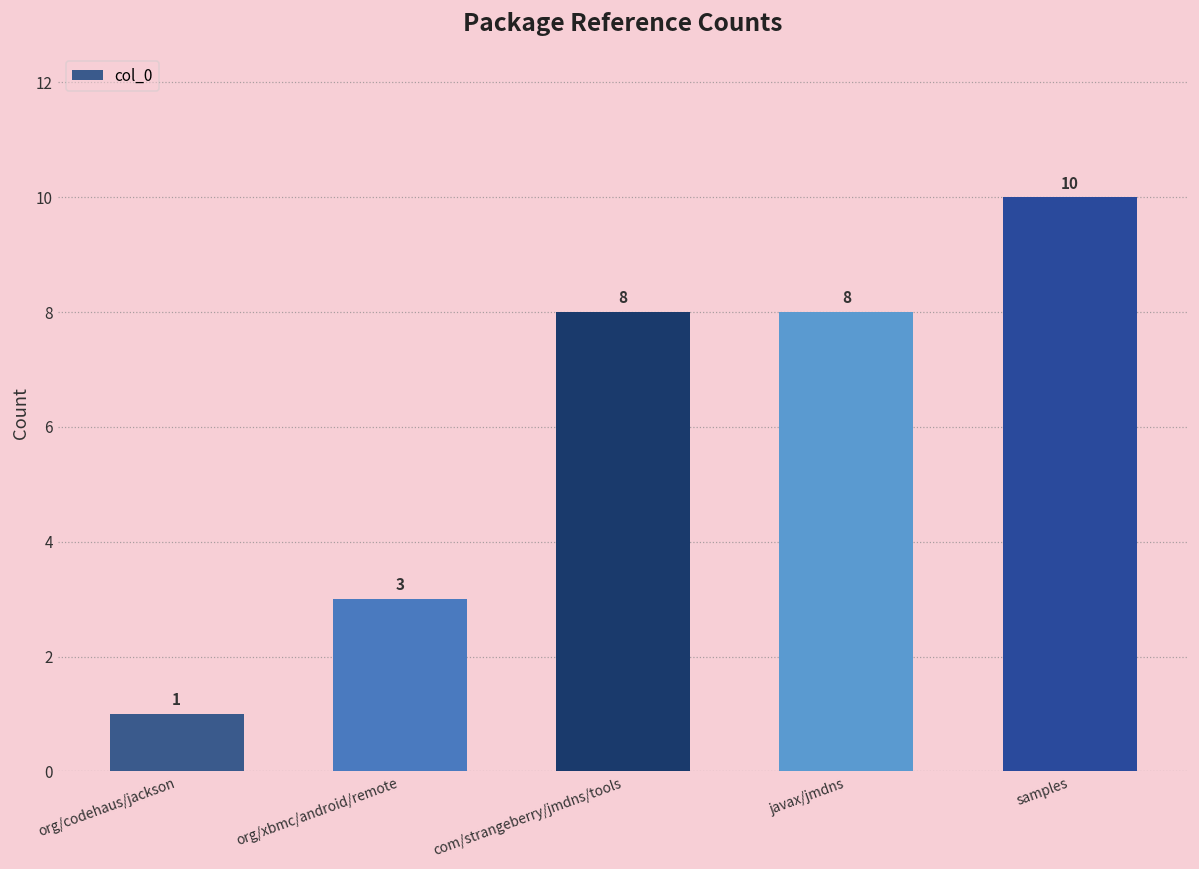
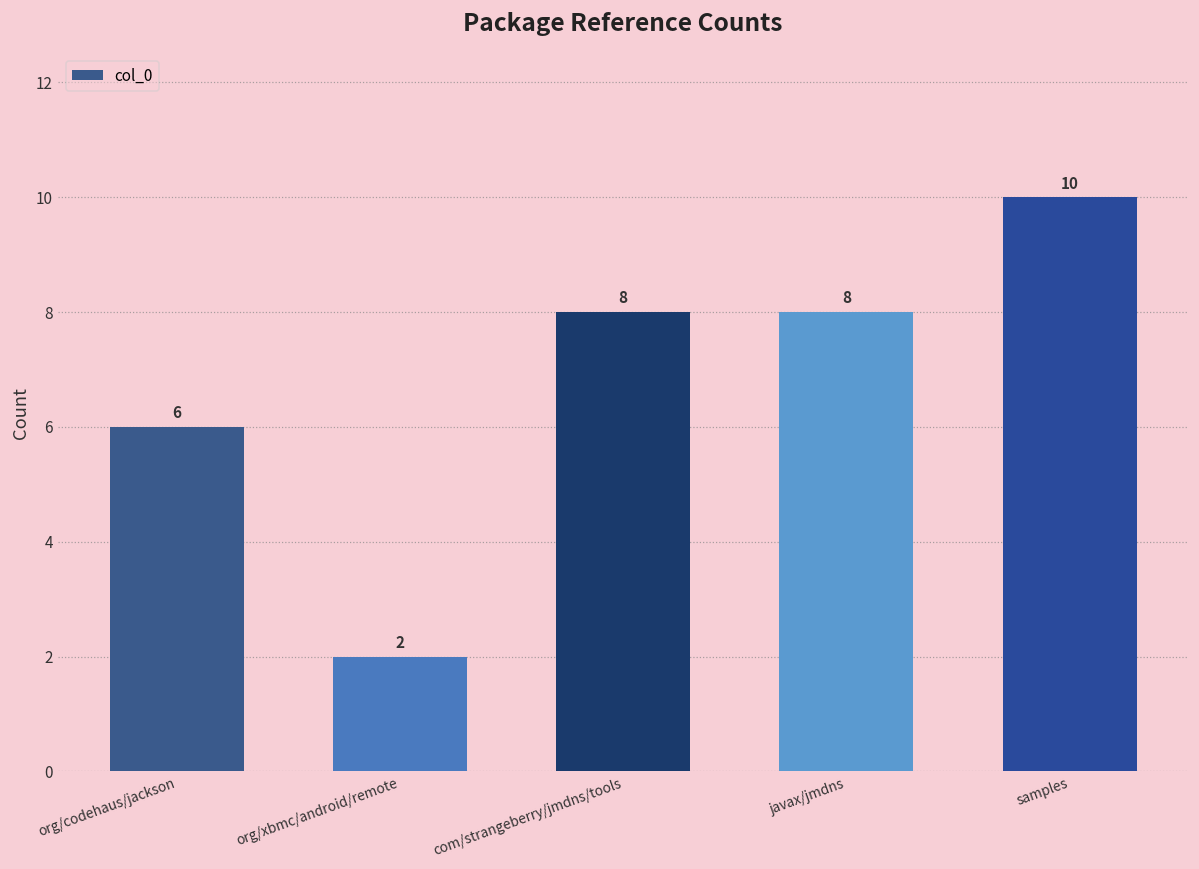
org/codehaus/jackson: 1 -> 6
org/xbmc/android/remote: 3 -> 2
